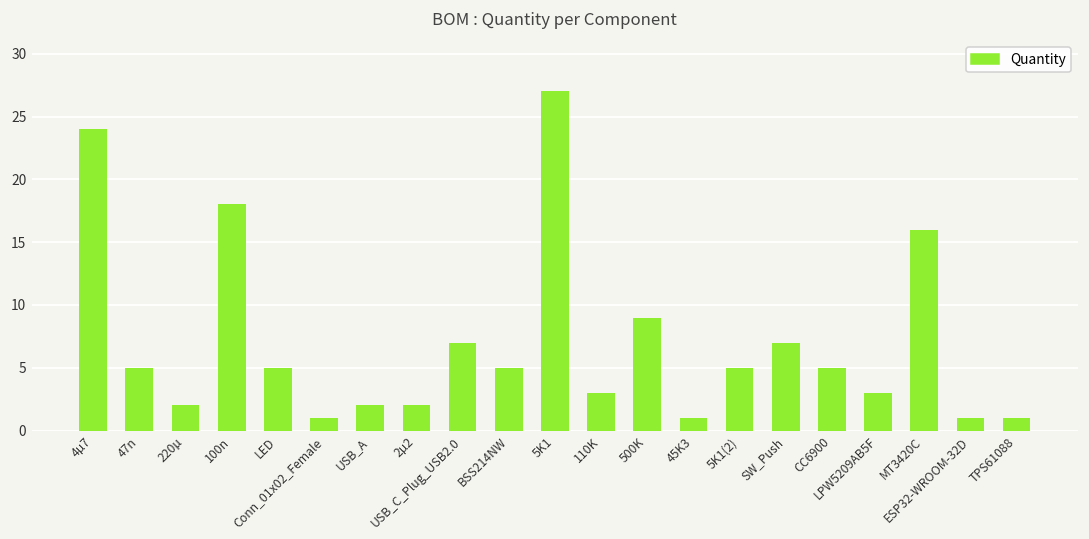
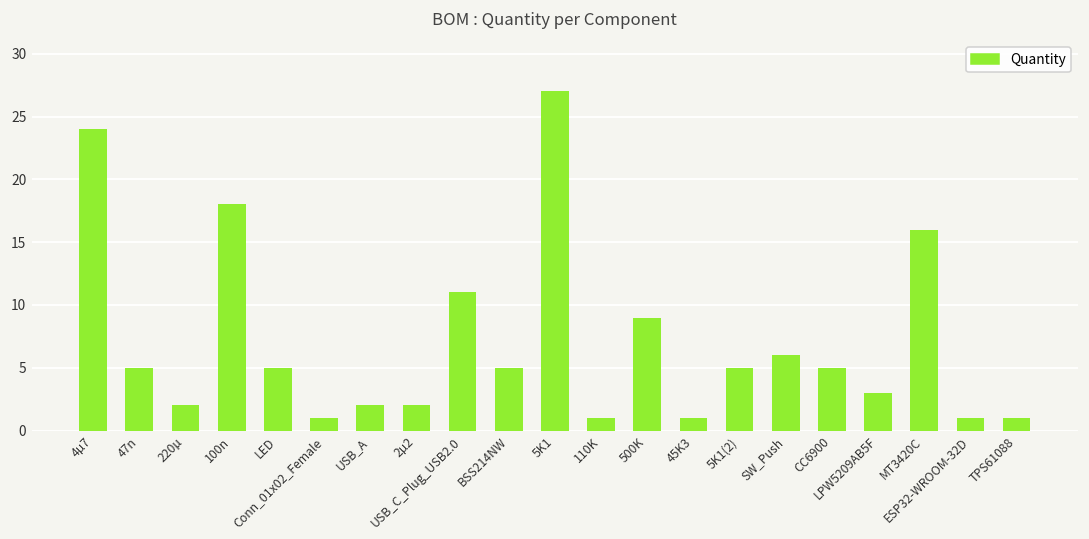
USB_C_Plug_USB2.0: 7 -> 11
110K: 3 -> 1
SW_Push: 7 -> 6
